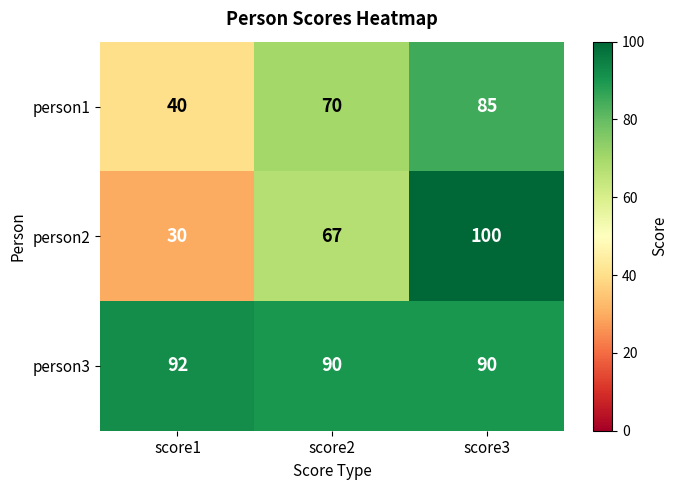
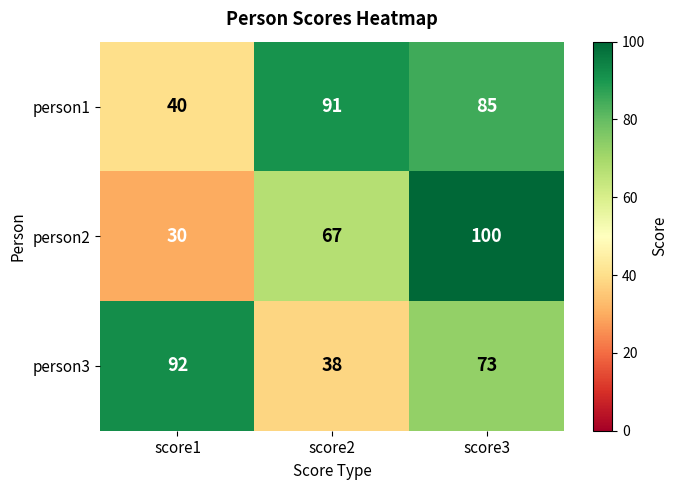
person1, score2: 70 -> 91
person3, score2: 90 -> 38
person3, score3: 90 -> 73
